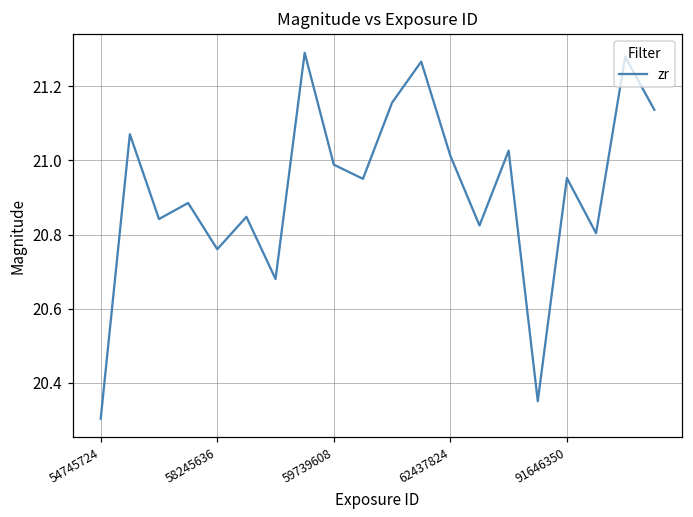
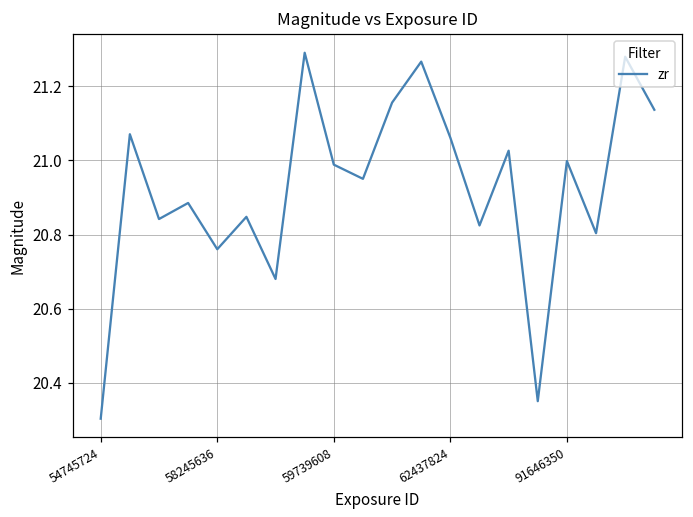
62437824: 21.01 -> 21.06
91646350: 20.95 -> 21.00
